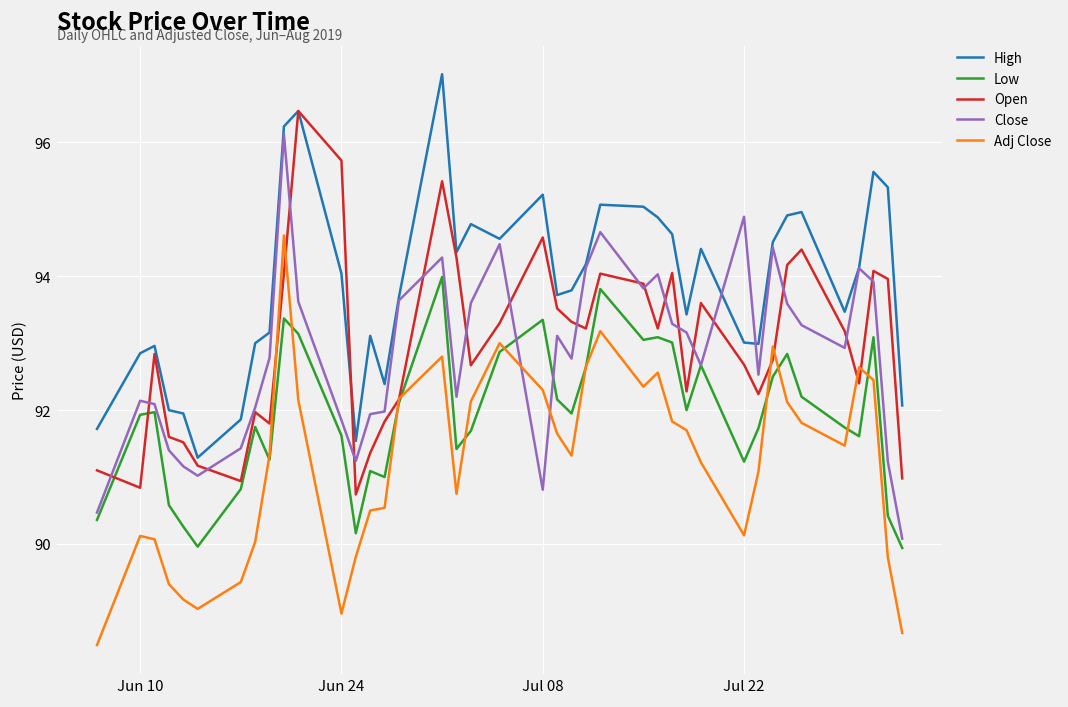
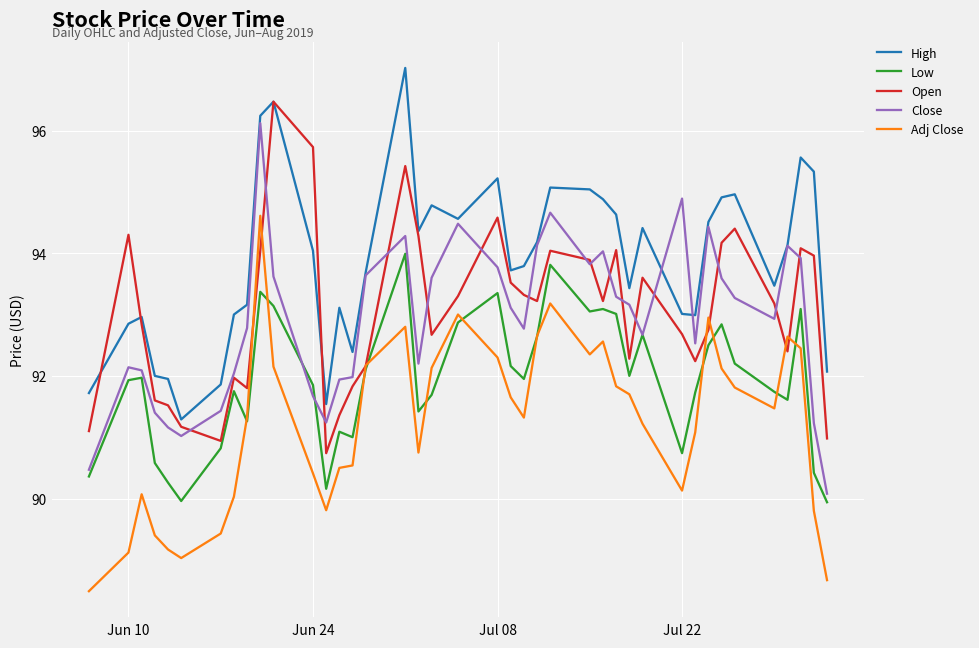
Open, Jun 10: 90.8 -> 94.3
Adj Close, Jun 10: 90.1 -> 89.1
Low, Jun 24: 91.6 -> 91.9
Close, Jun 24: 91.9 -> 91.7
Adj Close, Jun 24: 89.0 -> 90.4
Close, Jul 08: 90.8 -> 93.8
Low, Jul 22: 91.2 -> 90.7
